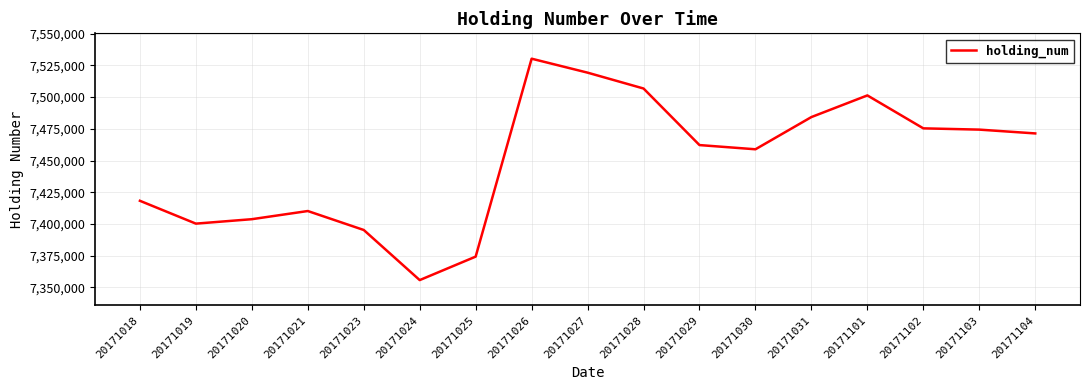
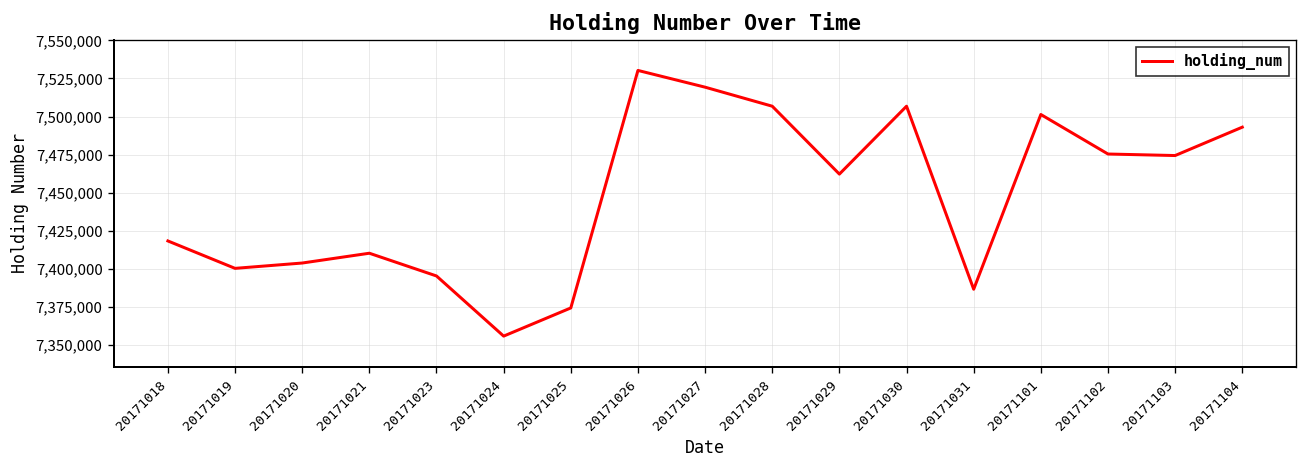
20171030: 7,459,000 -> 7,507,000
20171031: 7,484,000 -> 7,387,000
20171104: 7,471,000 -> 7,493,000
